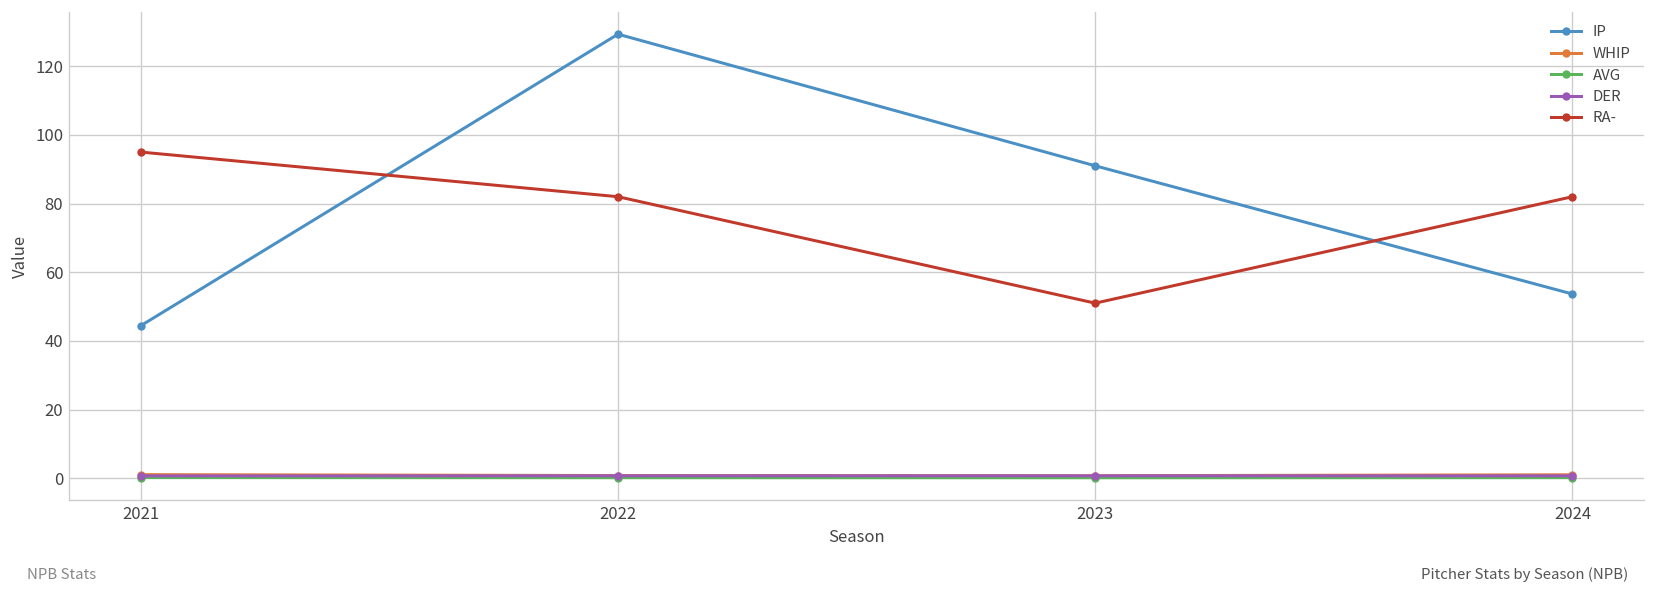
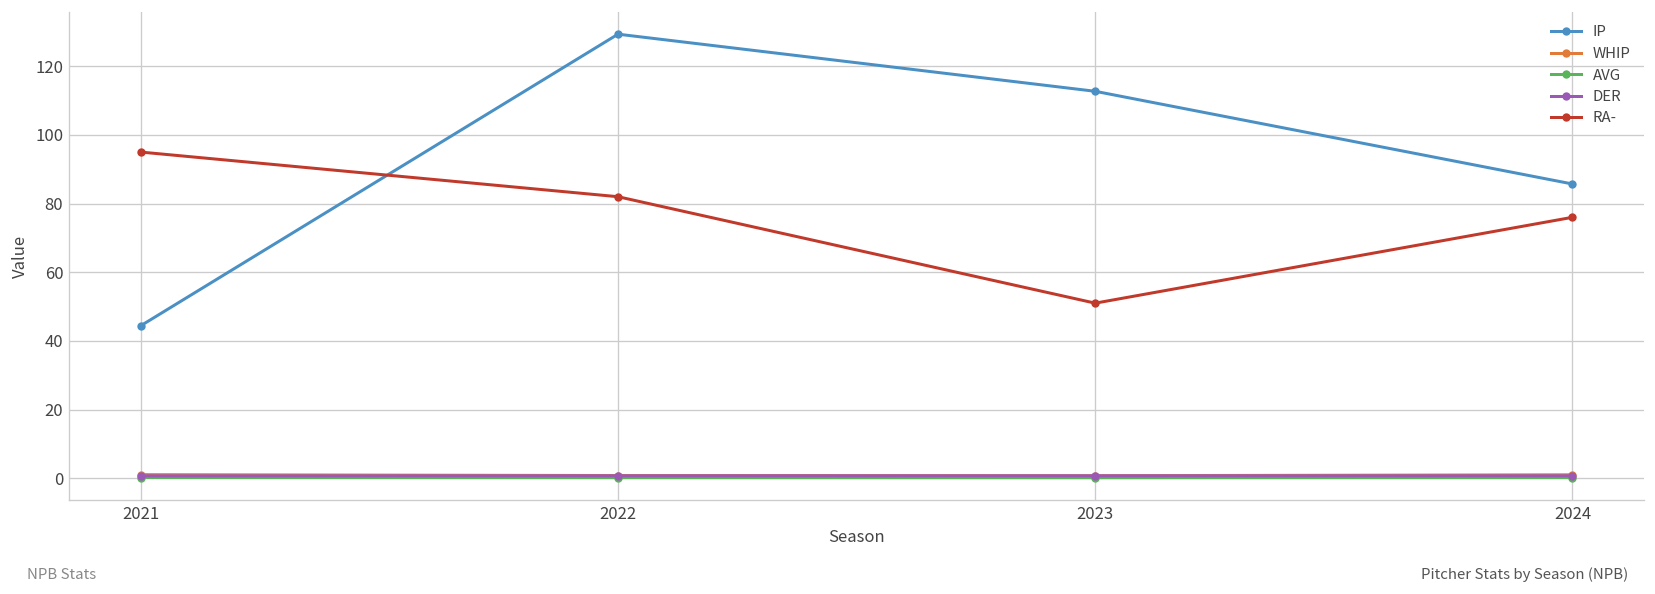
IP, 2023: 91 -> 113
IP, 2024: 54 -> 86
RA-, 2024: 82 -> 76
